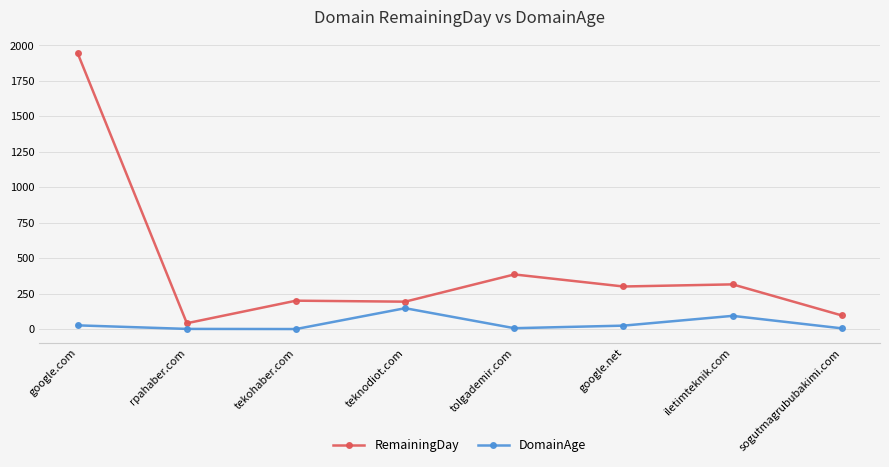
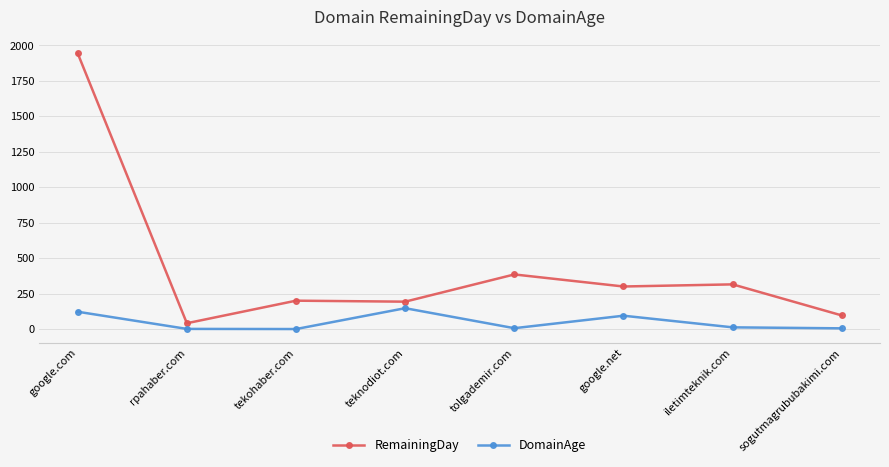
DomainAge, google.com: 30 -> 120
DomainAge, google.net: 20 -> 90
DomainAge, iletimteknik.com: 90 -> 10
